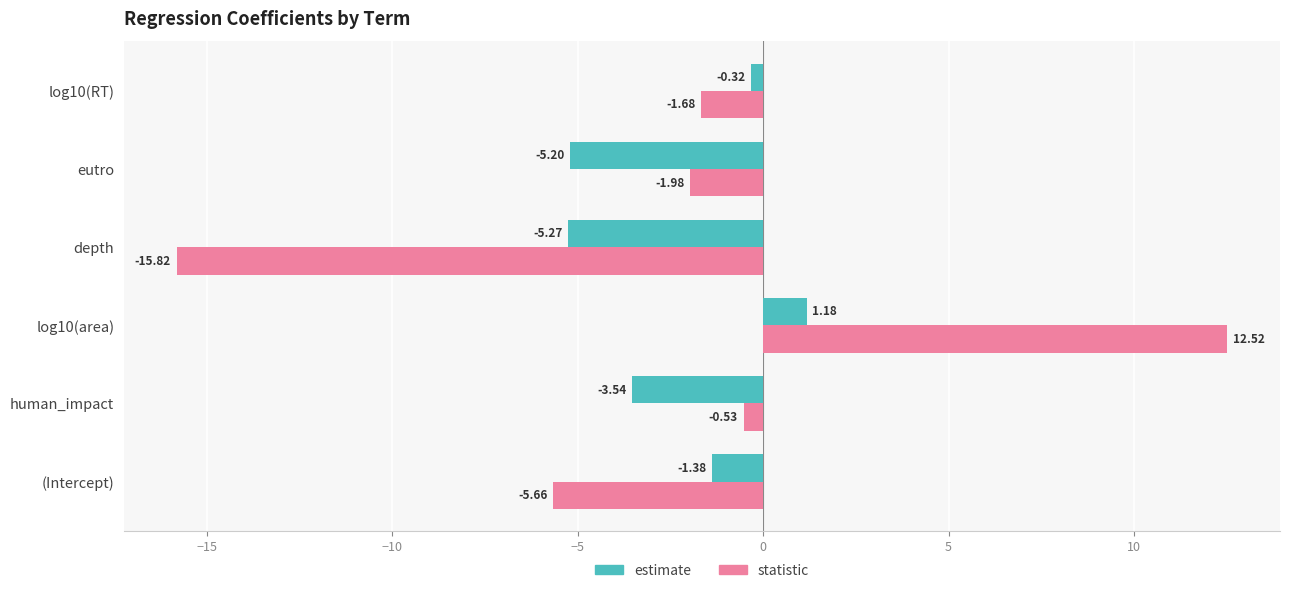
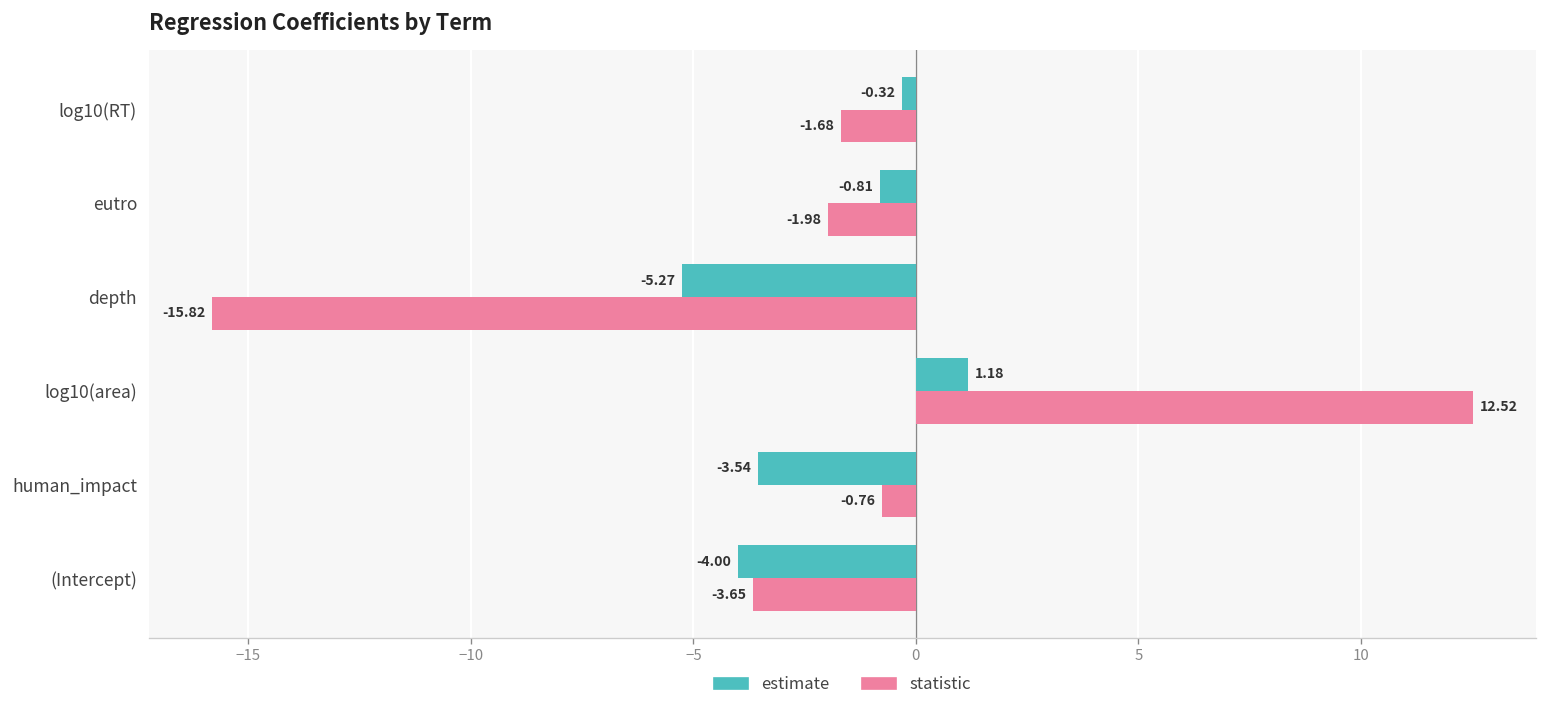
estimate, eutro: -5.20 -> -0.81
statistic, human_impact: -0.53 -> -0.76
estimate, (Intercept): -1.38 -> -4.00
statistic, (Intercept): -5.66 -> -3.65
